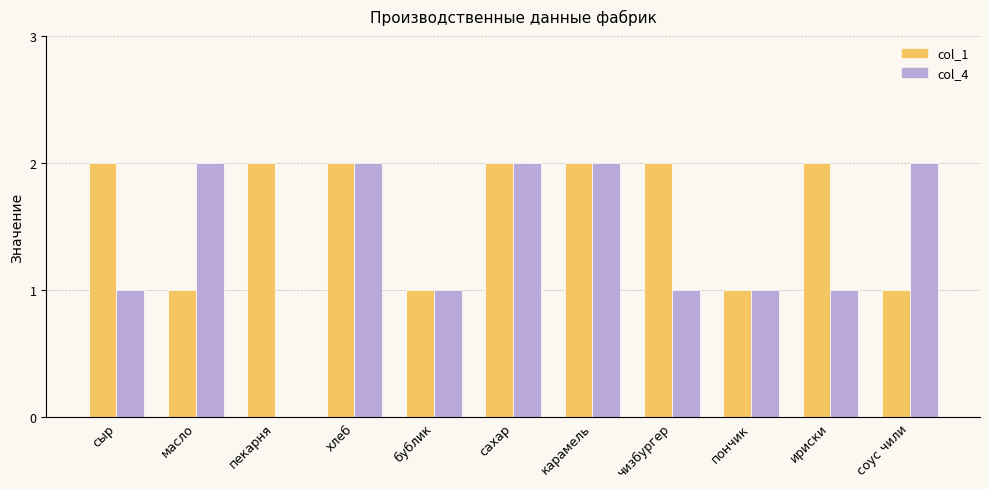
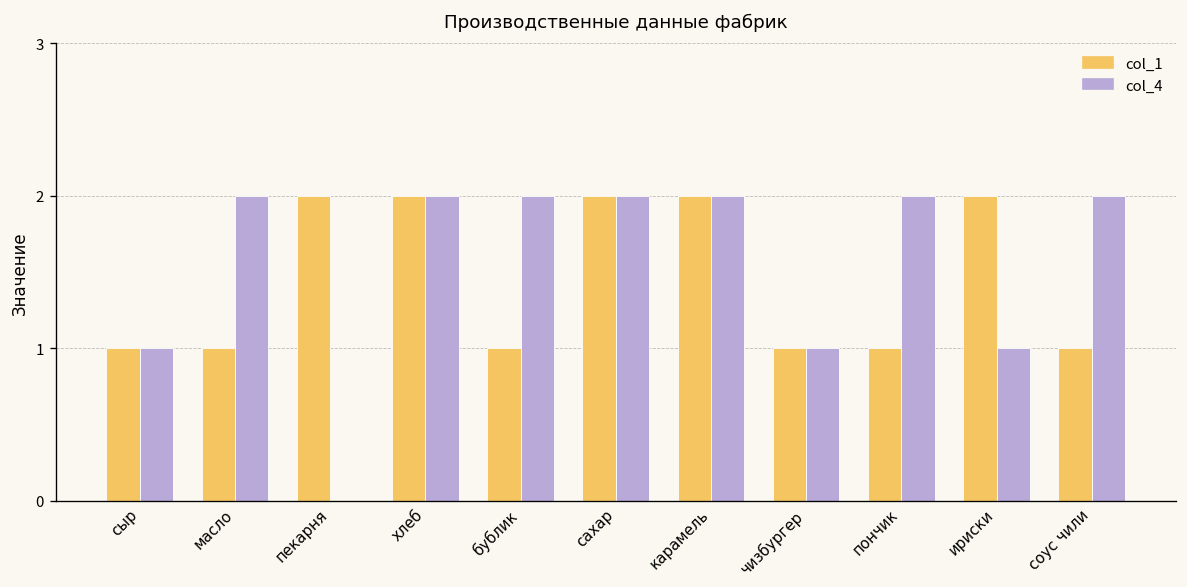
col_1, сыр: 2 -> 1
col_4, бублик: 1 -> 2
col_1, чизбургер: 2 -> 1
col_4, пончик: 1 -> 2
